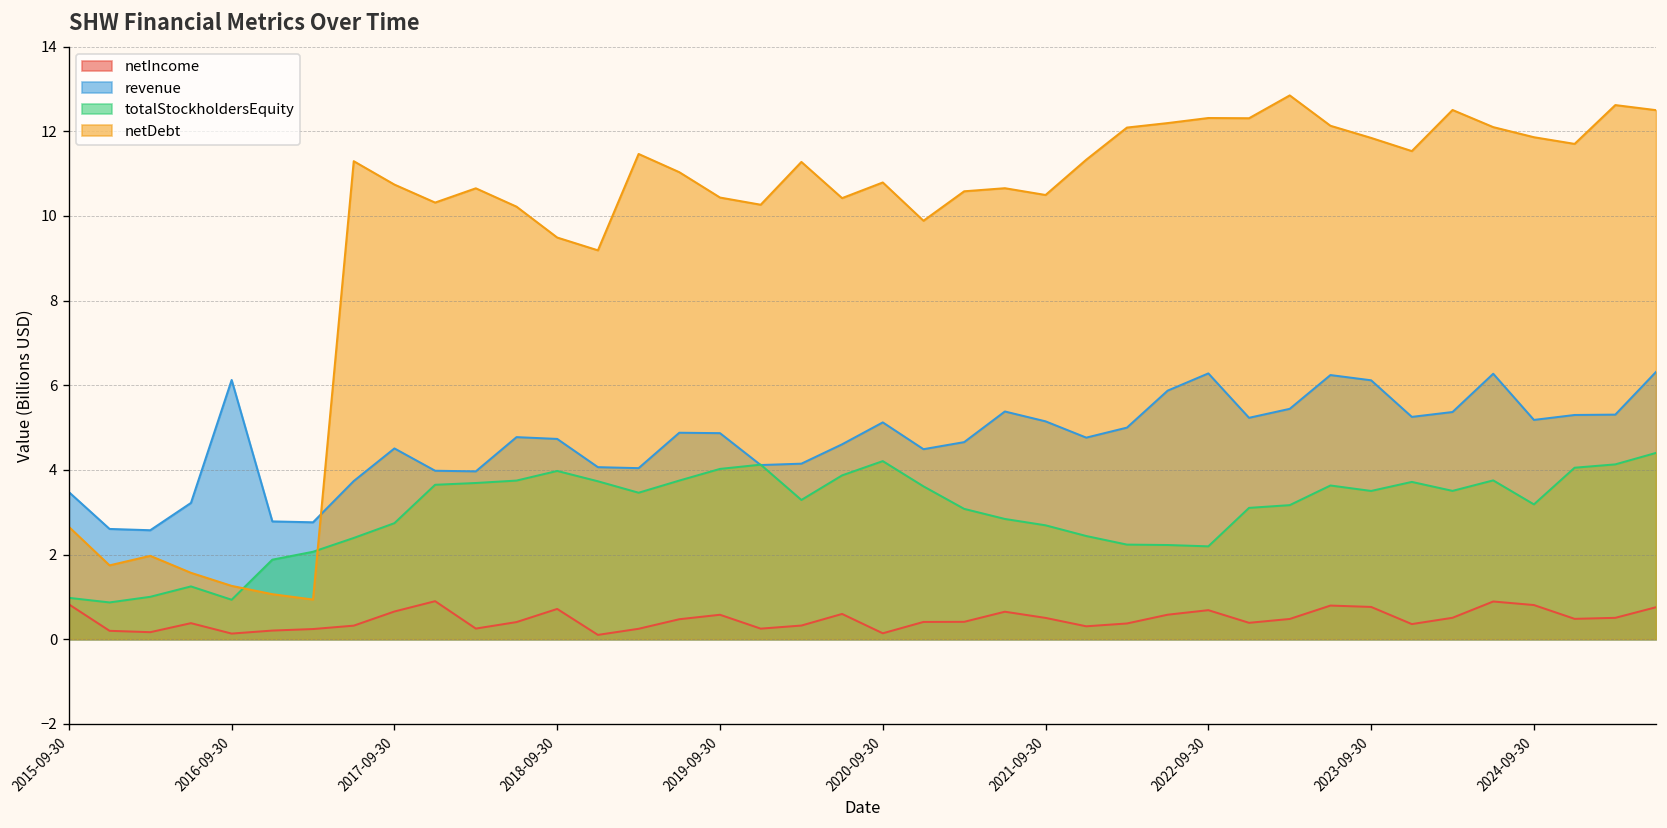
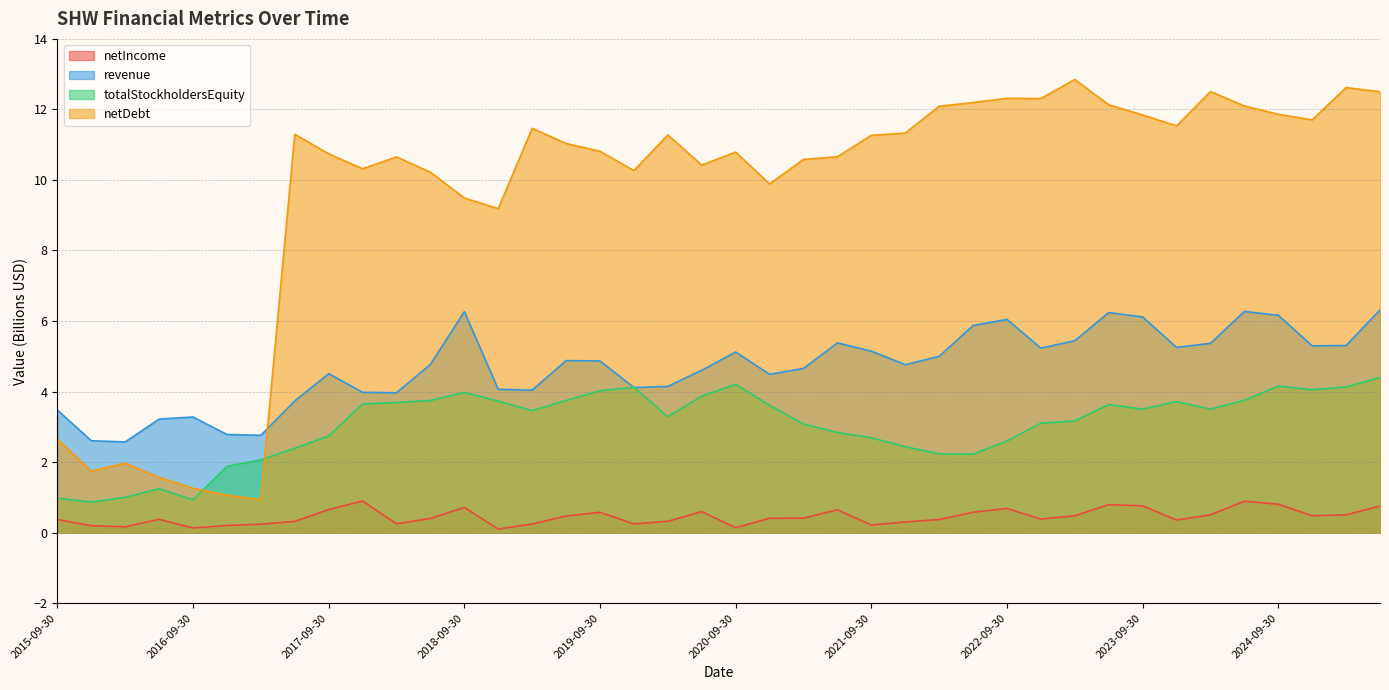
netIncome, 2015-09-30: 0.8 -> 0.4
revenue, 2016-09-30: 6.1 -> 3.3
revenue, 2018-09-30: 4.7 -> 6.3
netDebt, 2019-09-30: 10.4 -> 10.8
netIncome, 2021-09-30: 0.5 -> 0.2
netDebt, 2021-09-30: 10.5 -> 11.3
revenue, 2022-09-30: 6.3 -> 6.0
totalStockholdersEquity, 2022-09-30: 2.2 -> 2.6
revenue, 2024-09-30: 5.2 -> 6.2
totalStockholdersEquity, 2024-09-30: 3.2 -> 4.2
